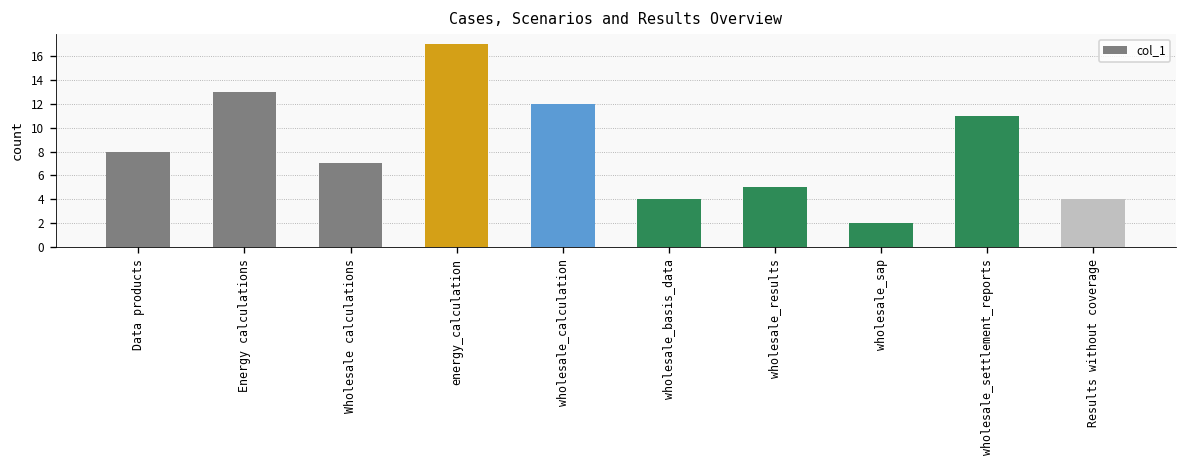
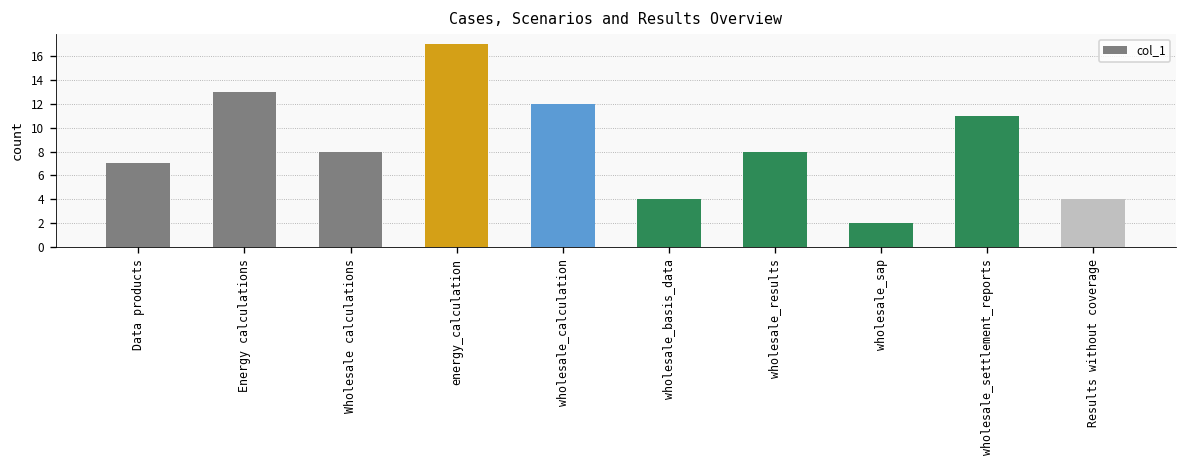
Data products: 8 -> 7
Wholesale calculations: 7 -> 8
wholesale_results: 5 -> 8
